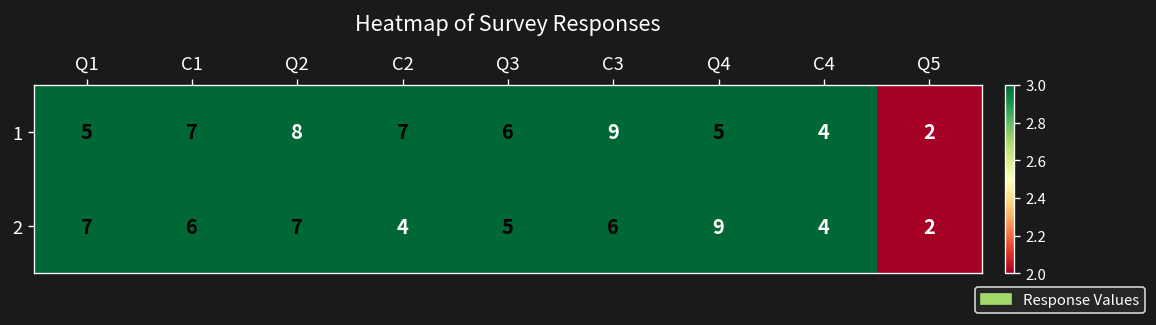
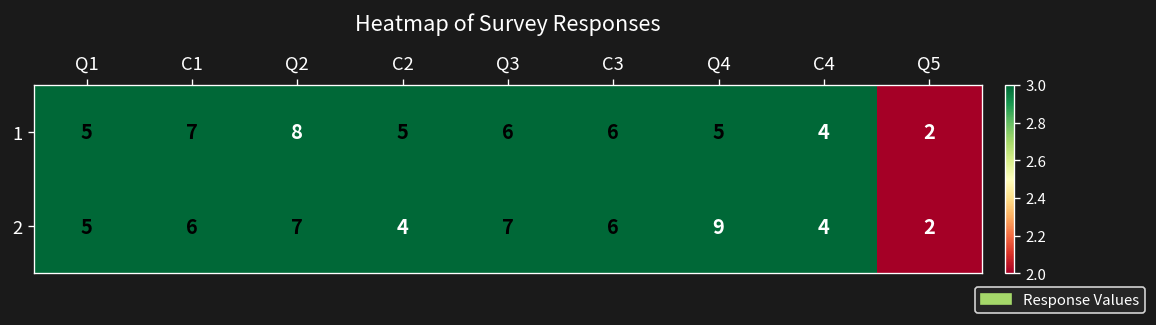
1, C2: 7 -> 5
1, C3: 9 -> 6
2, Q1: 7 -> 5
2, Q3: 5 -> 7
